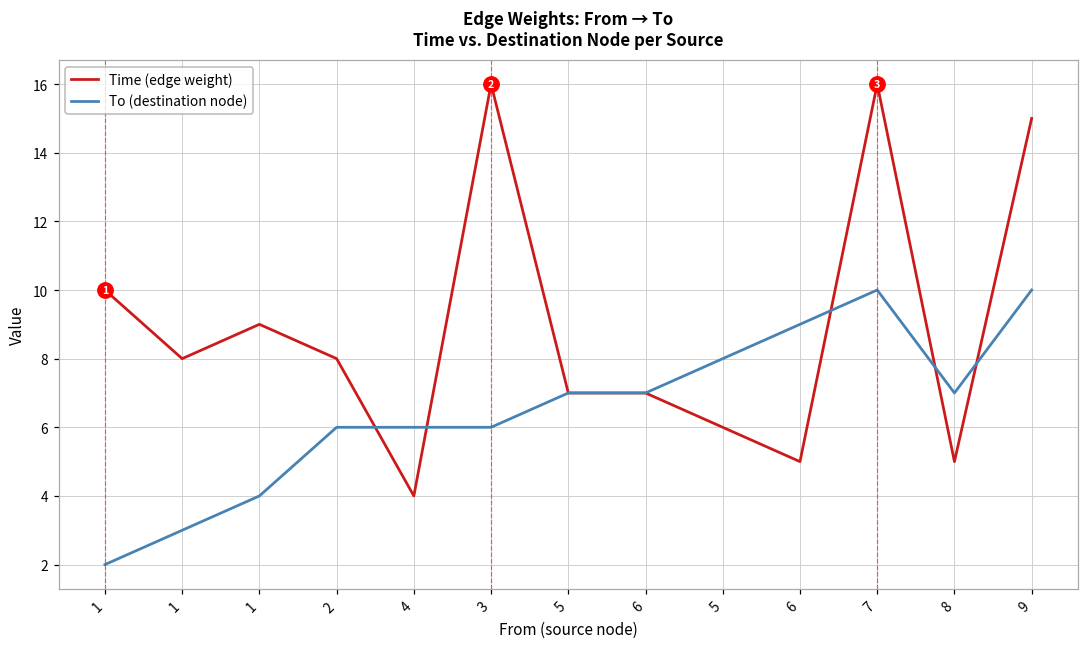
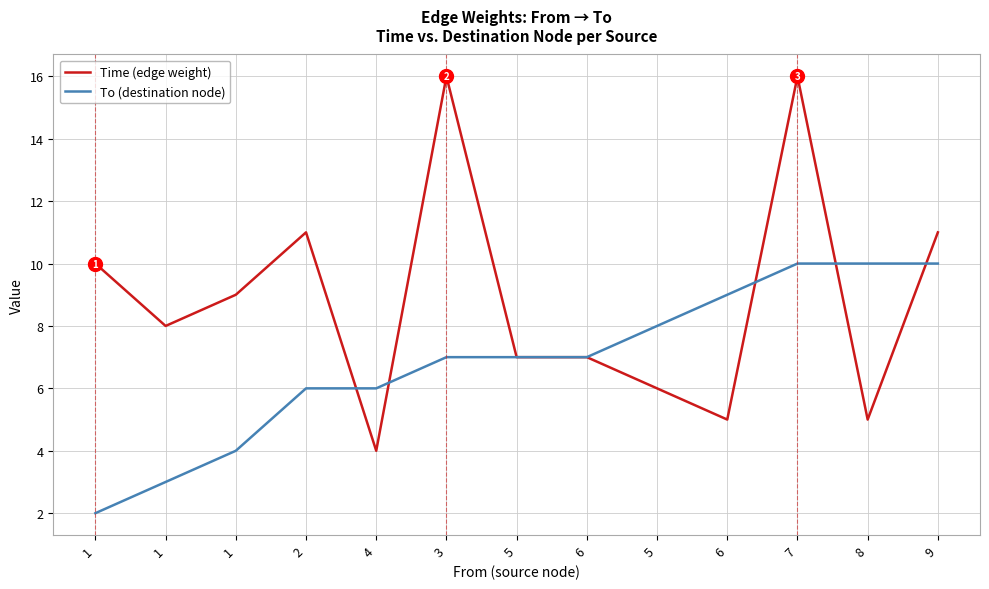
Time (edge weight), 2: 8 -> 11
To (destination node), 3: 6 -> 7
To (destination node), 8: 7 -> 10
Time (edge weight), 9: 15 -> 11
